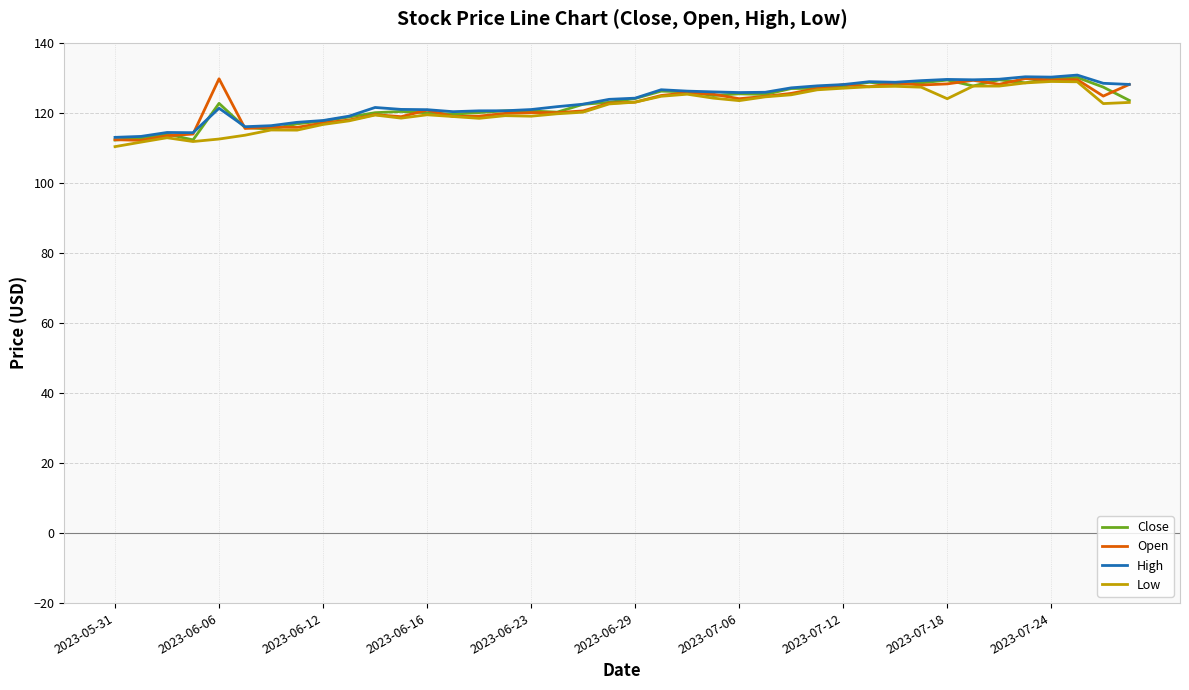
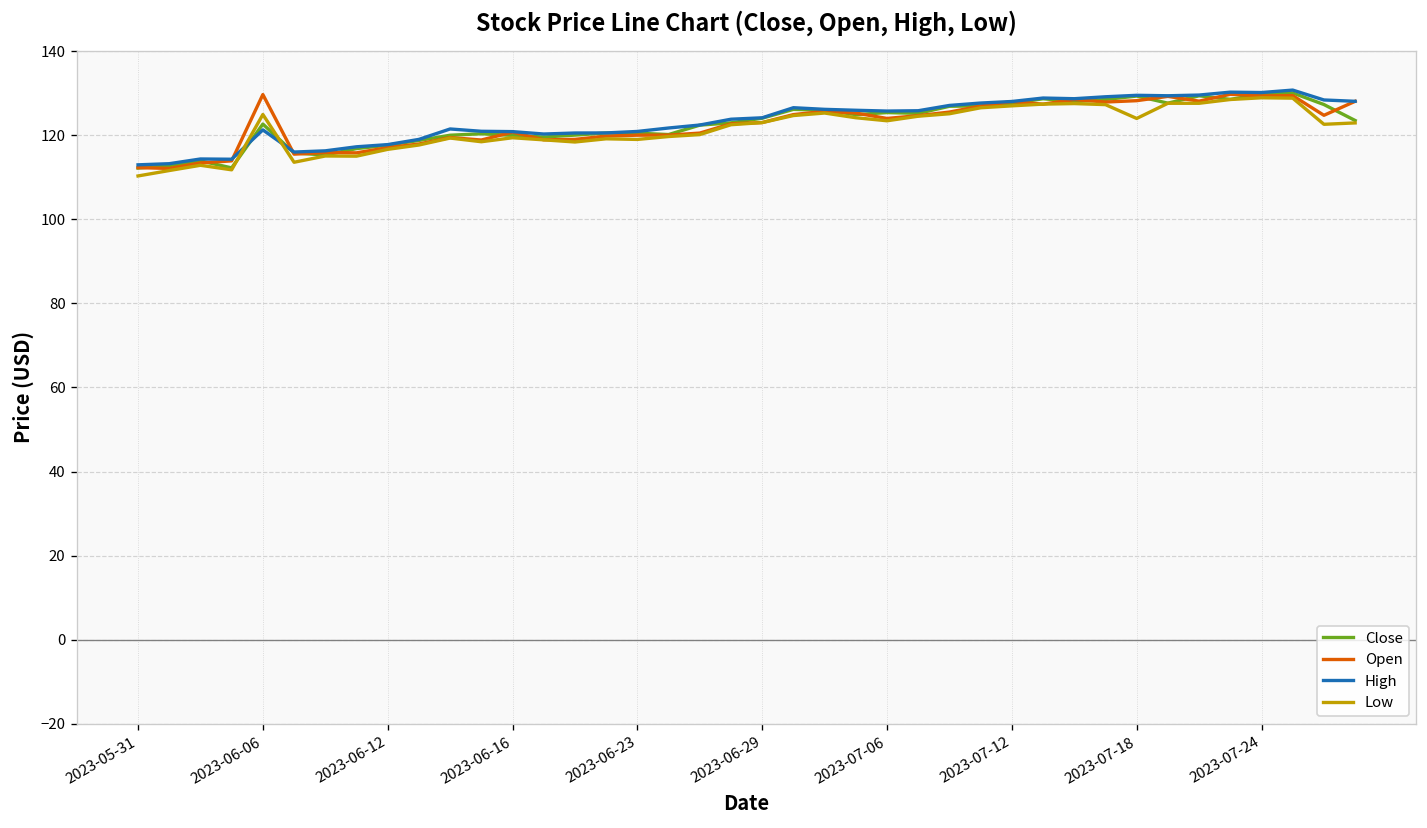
Low, 2023-06-06: 112 -> 125
